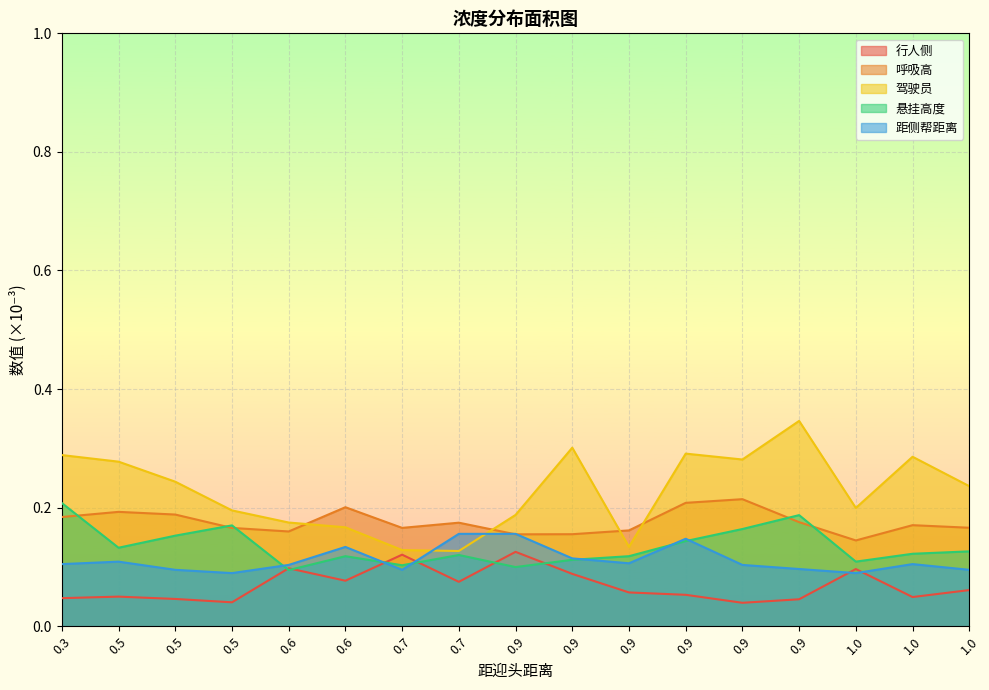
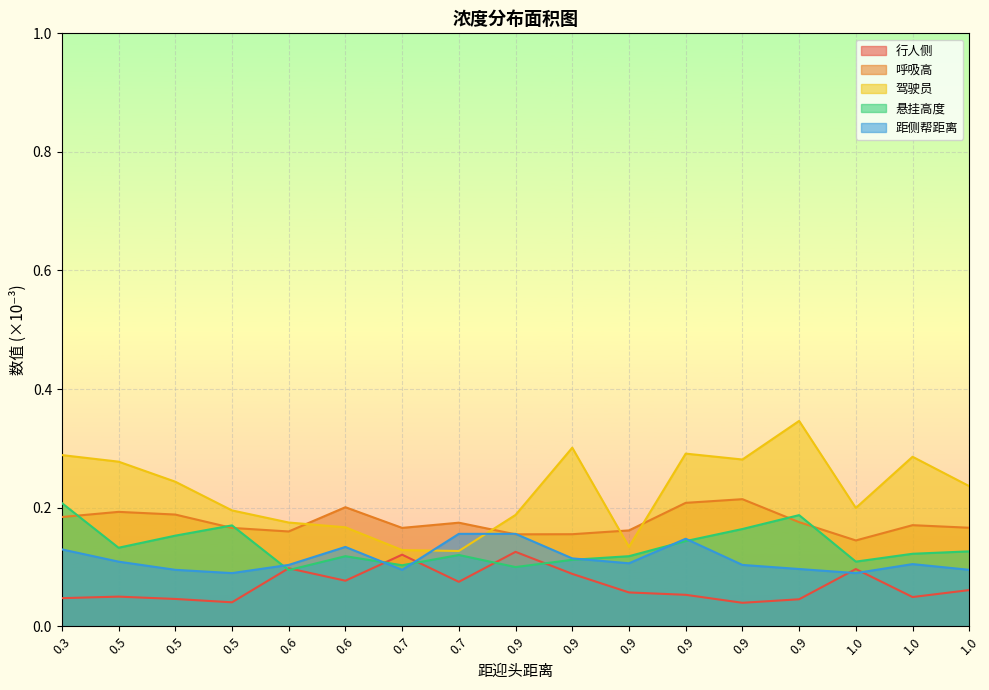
距侧帮距离, 0.3: 0.10 -> 0.13
